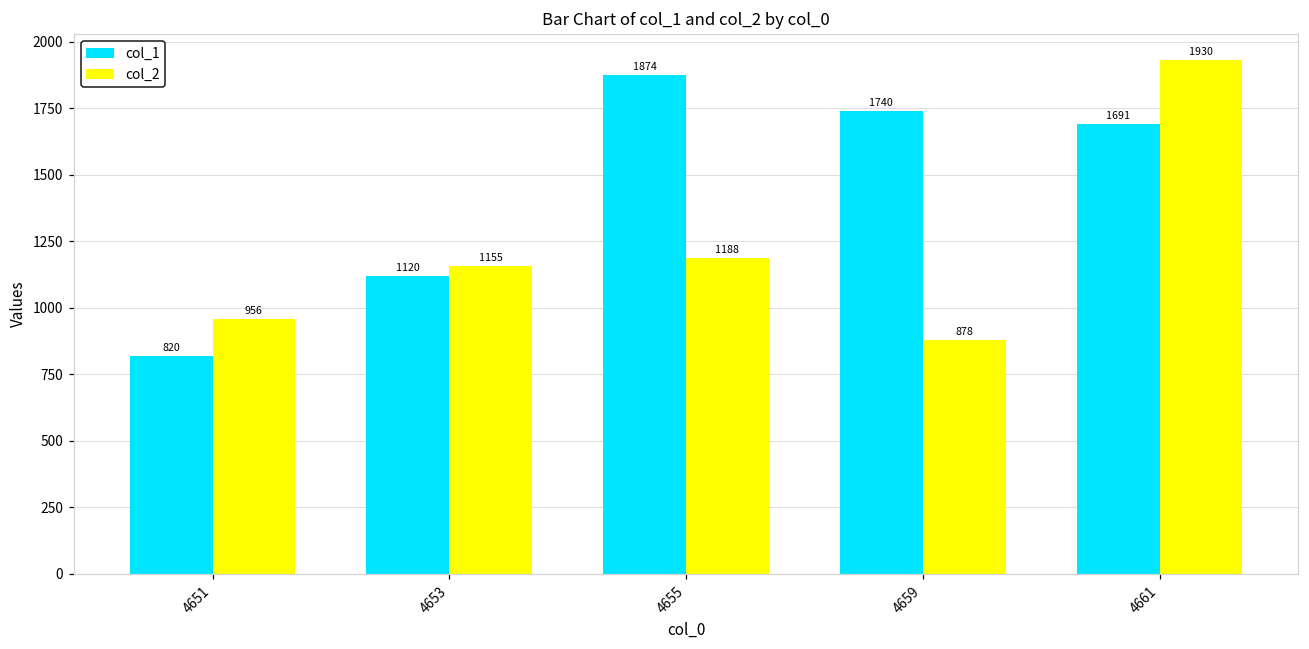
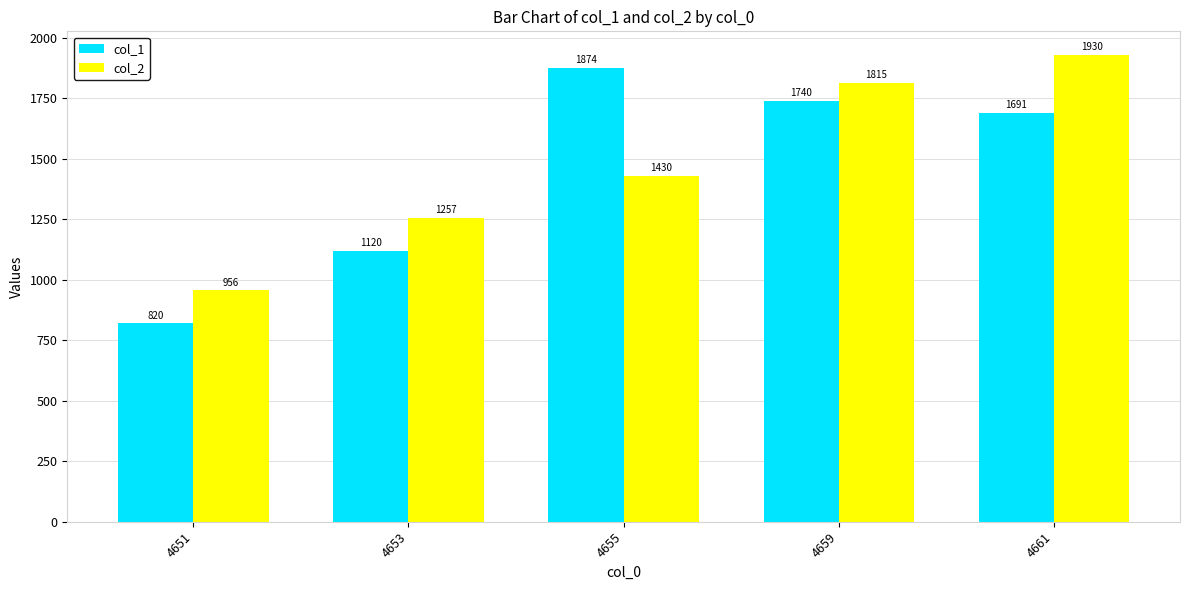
col_2, 4653: 1155 -> 1257
col_2, 4655: 1188 -> 1430
col_2, 4659: 878 -> 1815
